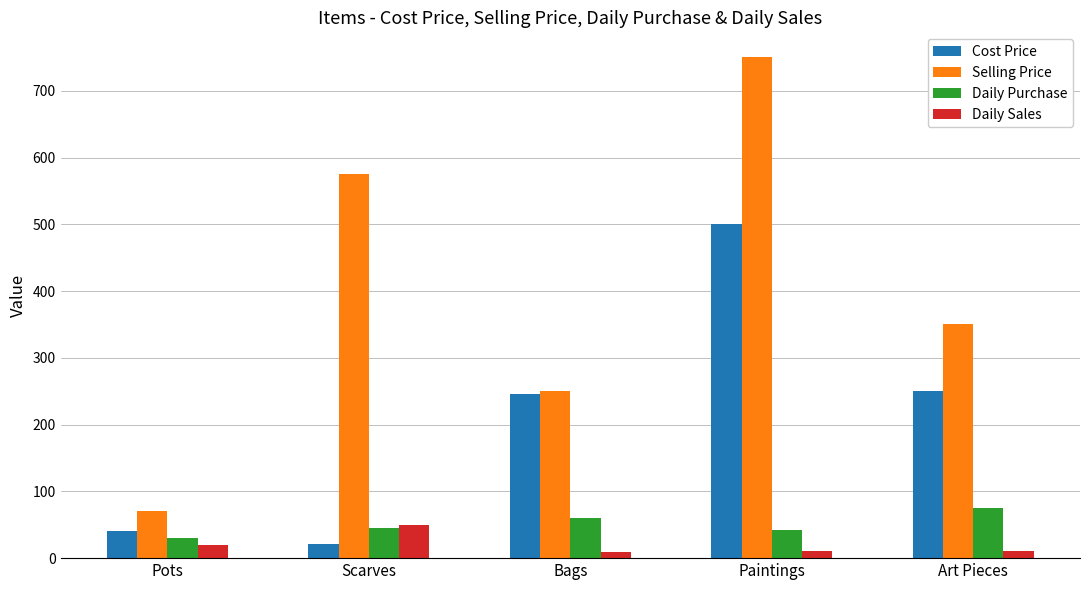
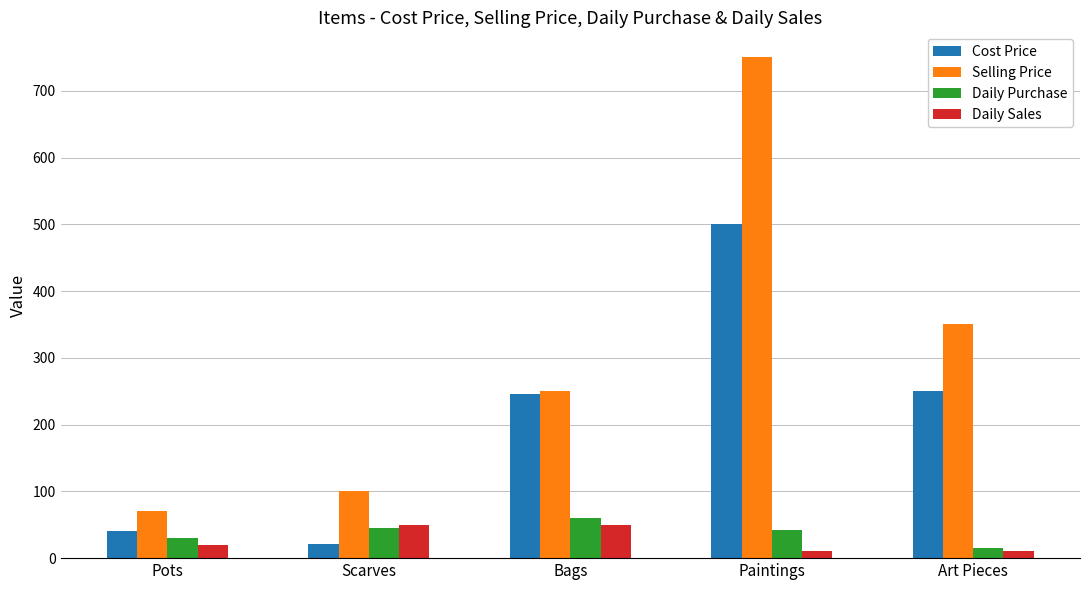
Selling Price, Scarves: 570 -> 100
Daily Sales, Bags: 10 -> 50
Daily Purchase, Art Pieces: 80 -> 20
